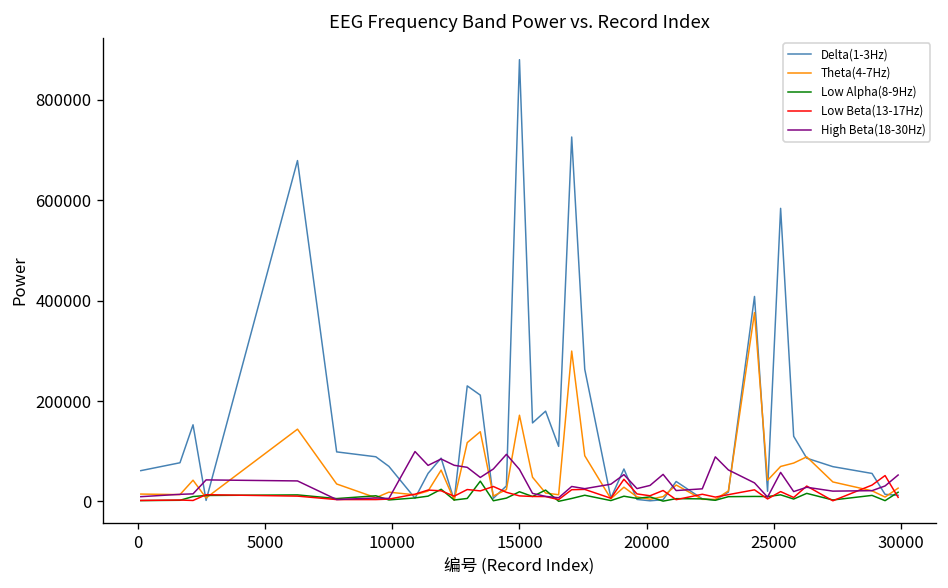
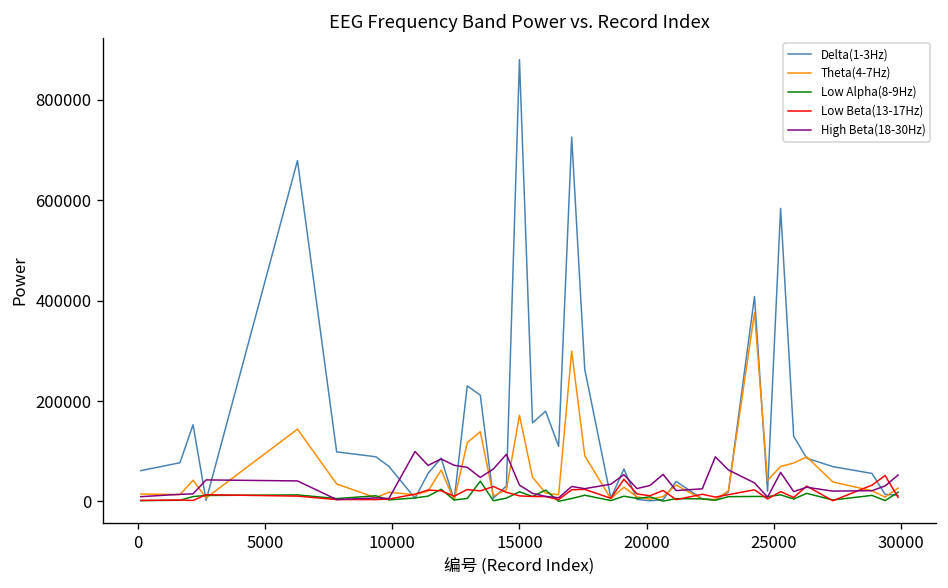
High Beta(18-30Hz), 15000: 60000 -> 30000
